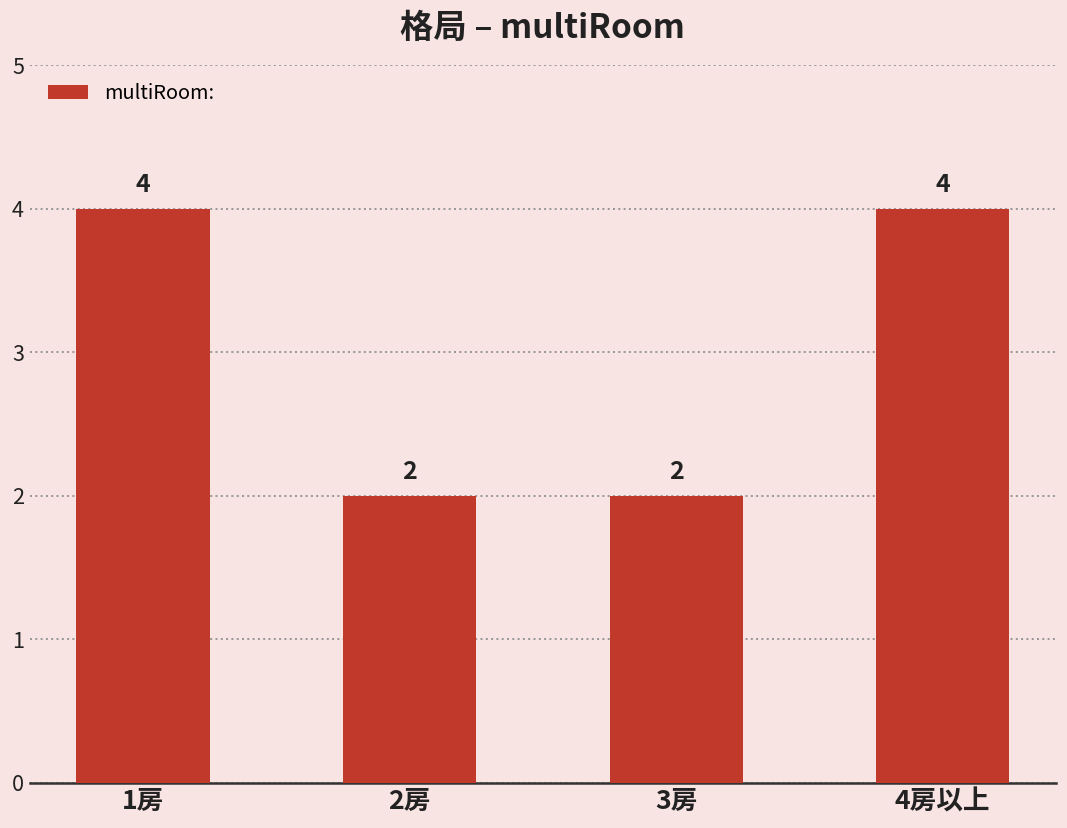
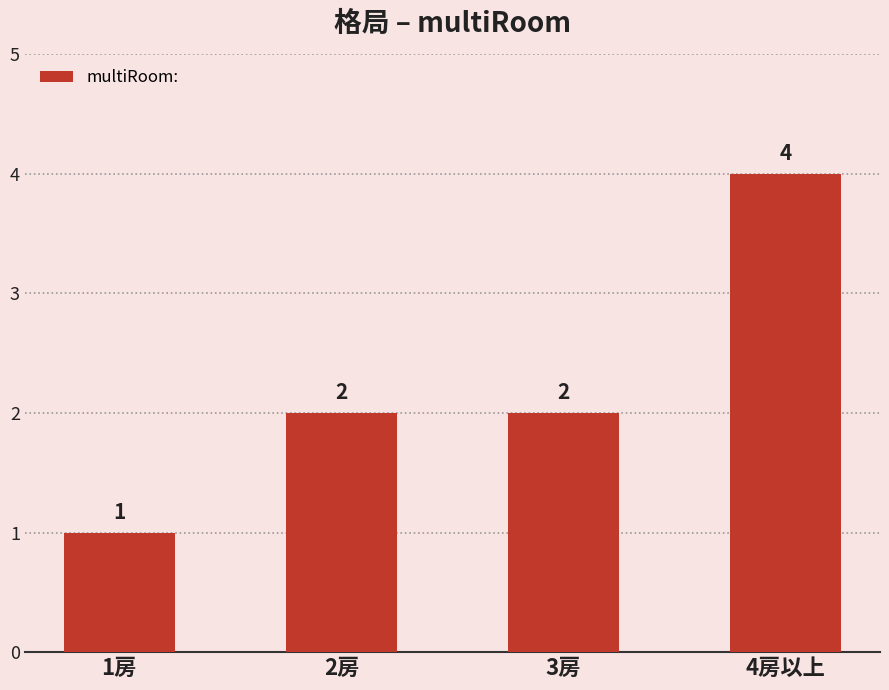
1房: 4 -> 1
